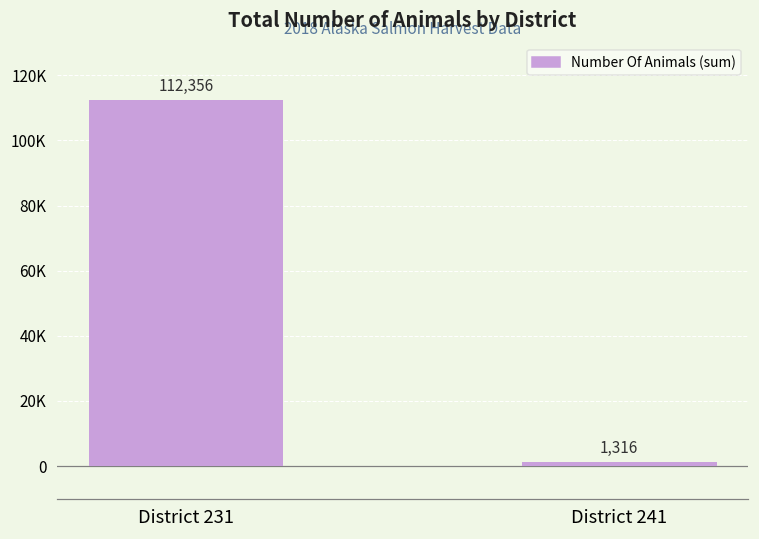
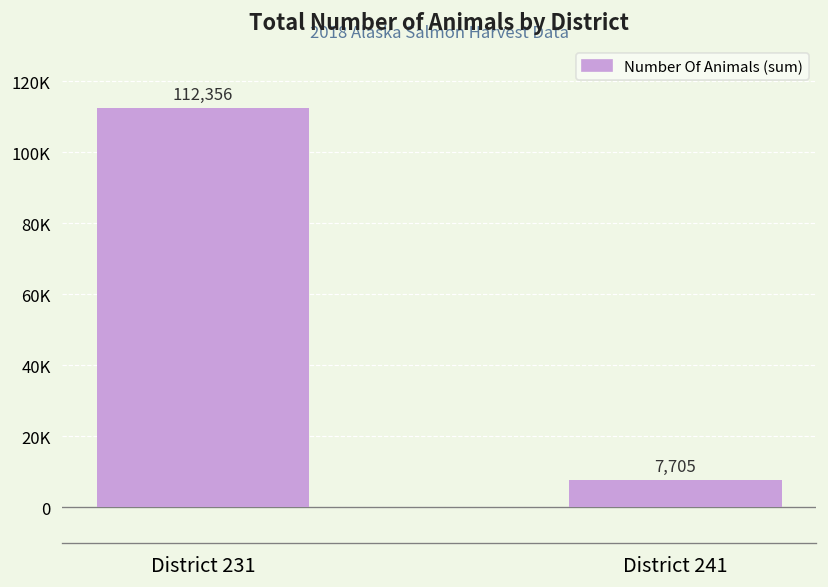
District 241: 1,316 -> 7,705
